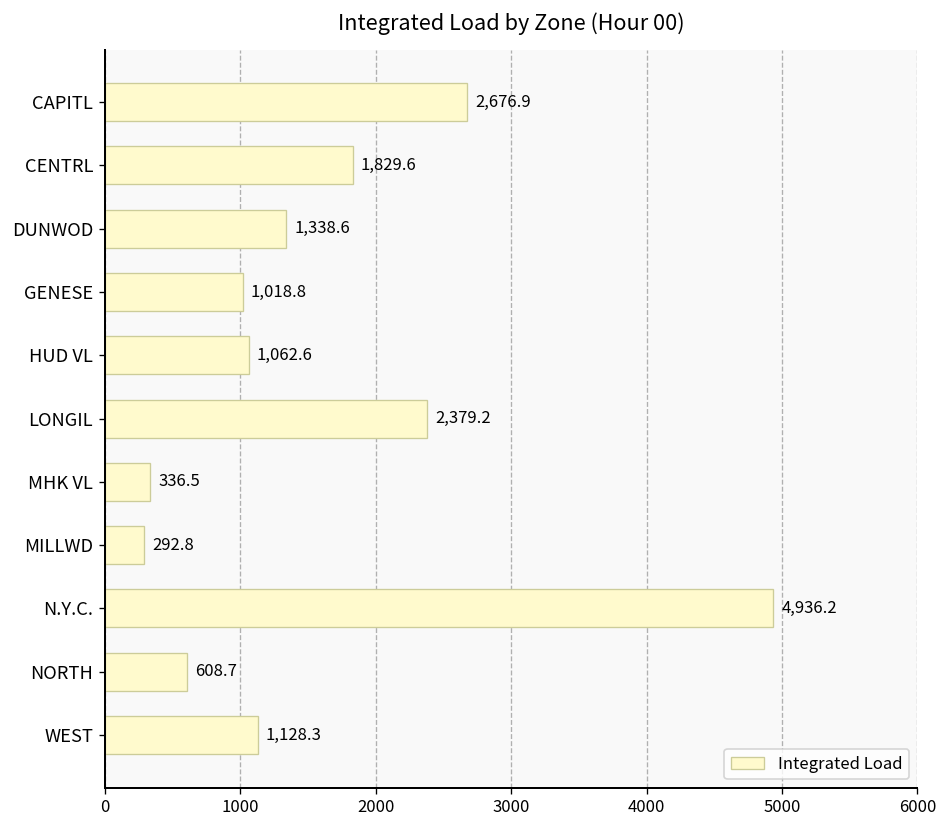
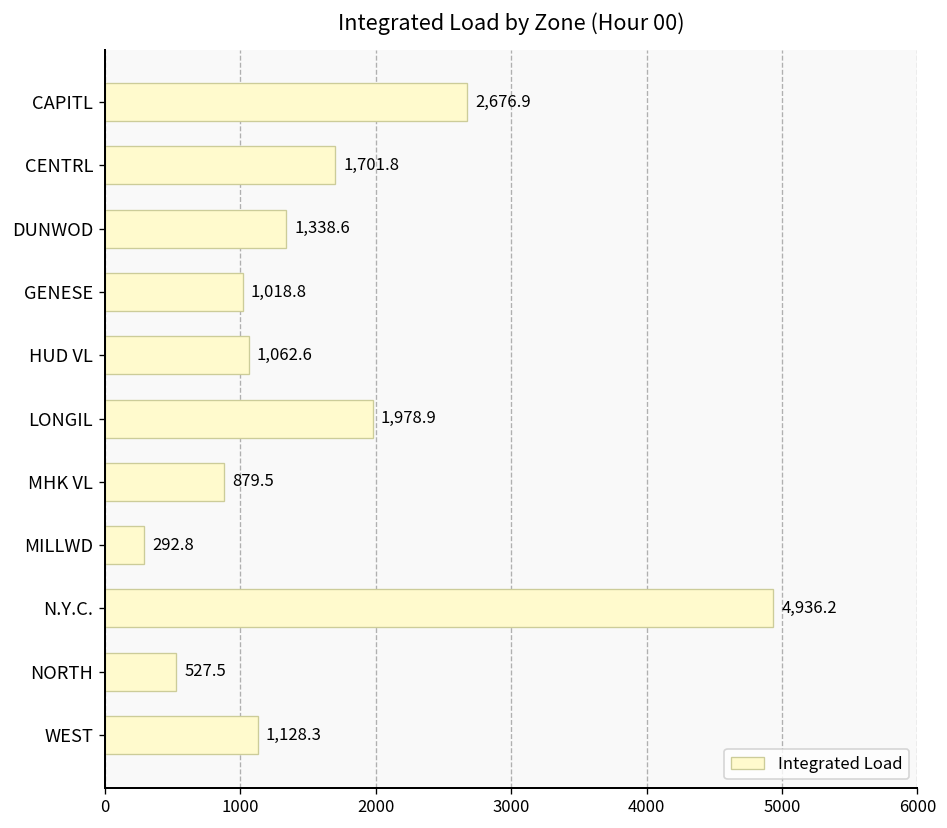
CENTRL: 1,829.6 -> 1,701.8
LONGIL: 2,379.2 -> 1,978.9
MHK VL: 336.5 -> 879.5
NORTH: 608.7 -> 527.5
